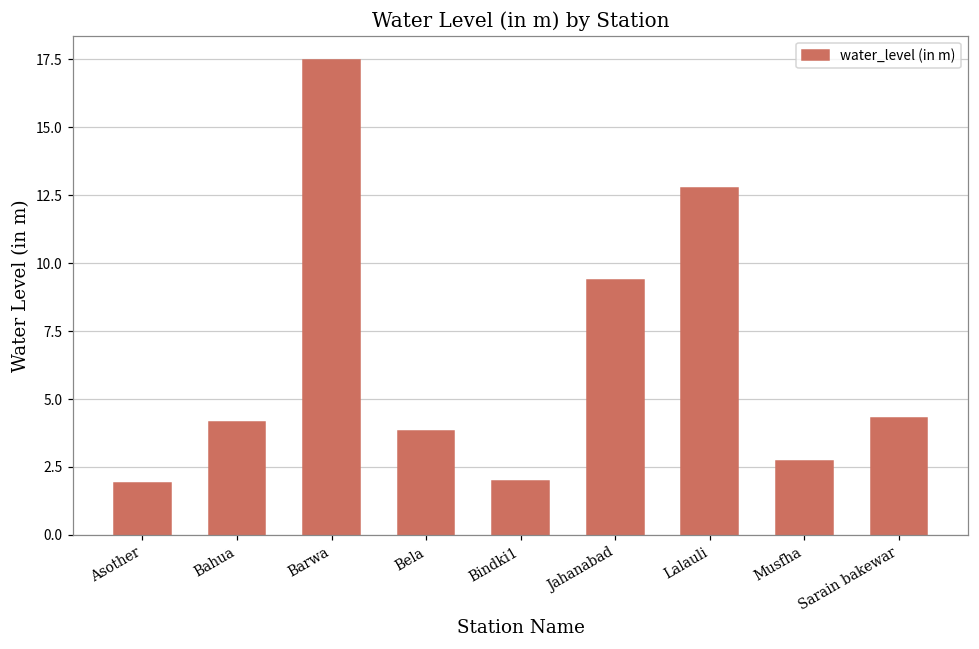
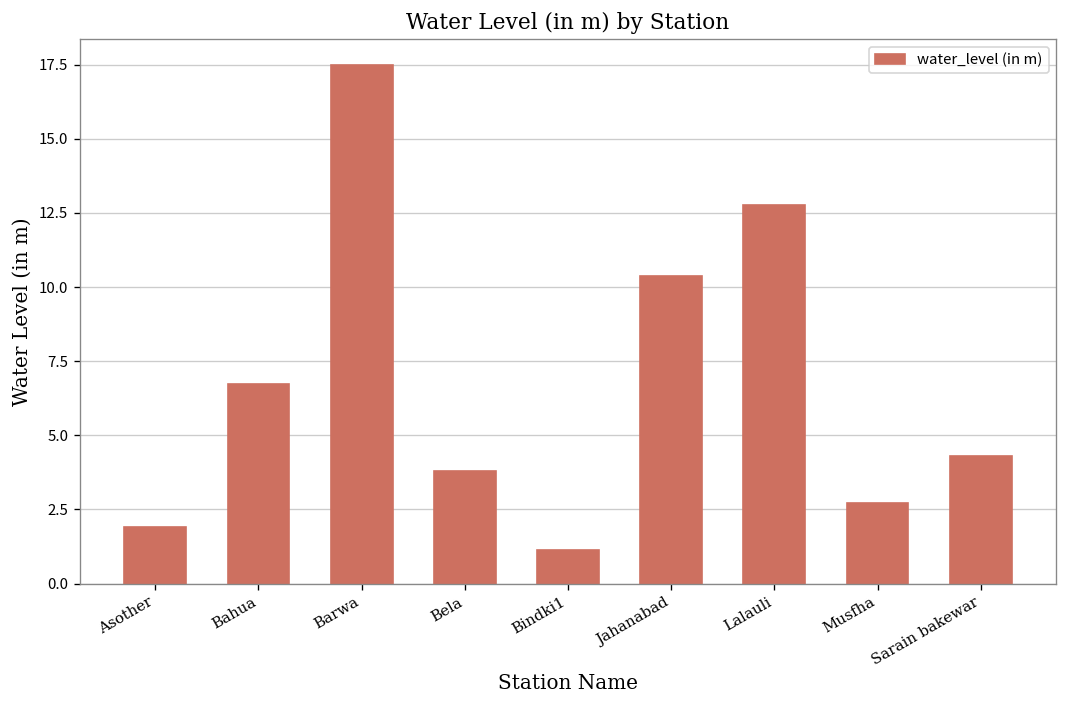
Bahua: 4.2 -> 6.7
Bindki1: 2.0 -> 1.1
Jahanabad: 9.4 -> 10.4
